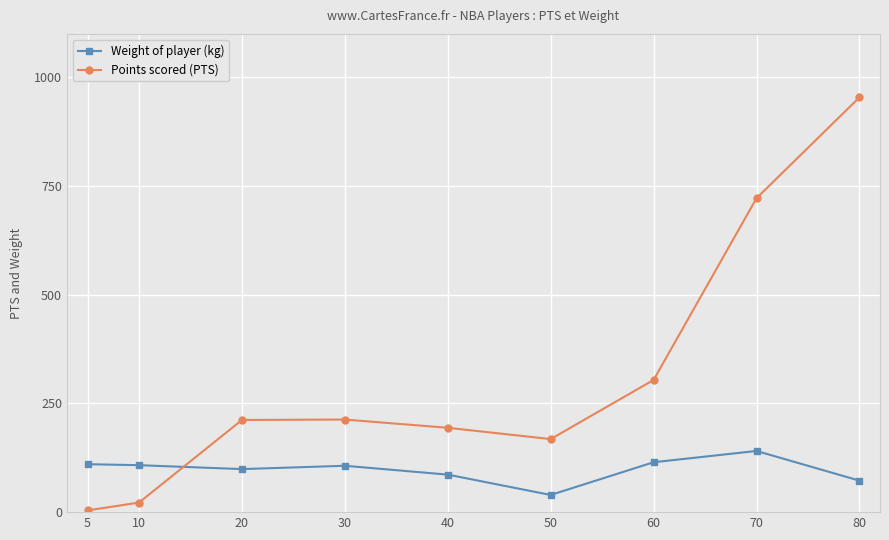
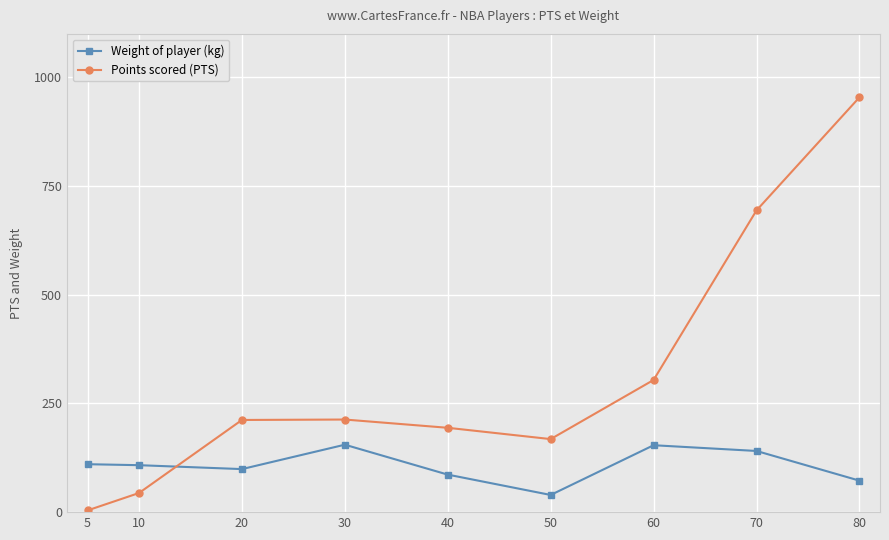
Points scored (PTS), 10: 20 -> 40
Weight of player (kg), 30: 110 -> 160
Weight of player (kg), 60: 110 -> 150
Points scored (PTS), 70: 720 -> 690
